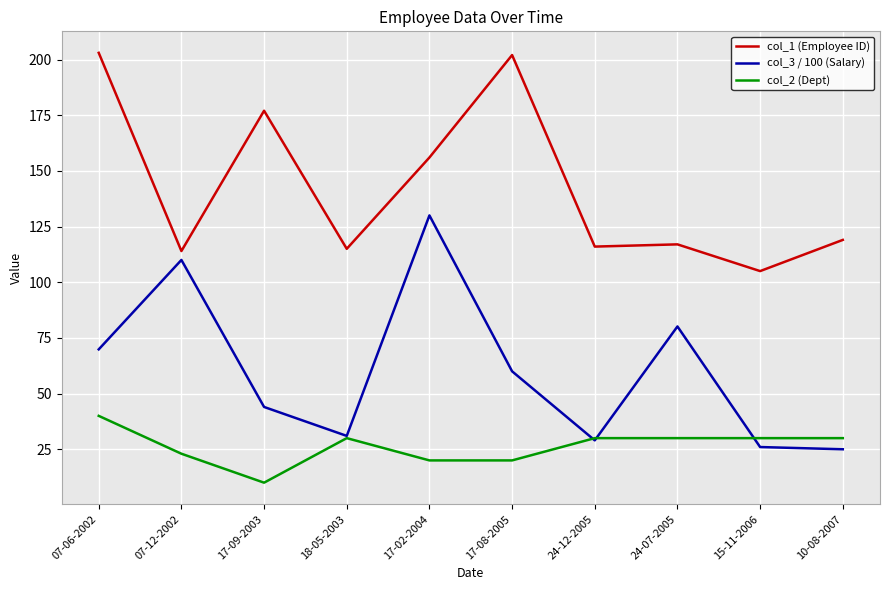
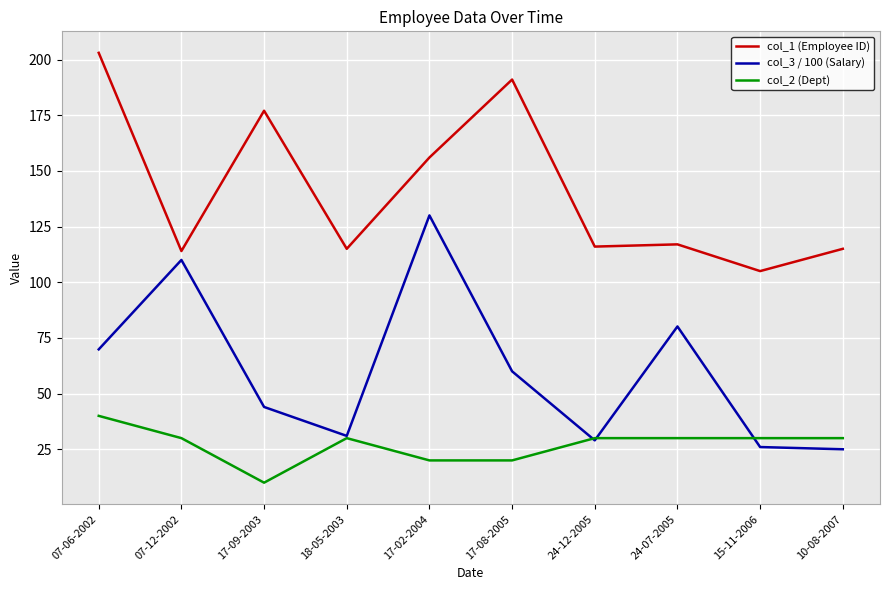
col_2 (Dept), 07-12-2002: 23 -> 30
col_1 (Employee ID), 17-08-2005: 202 -> 191
col_1 (Employee ID), 10-08-2007: 119 -> 115
